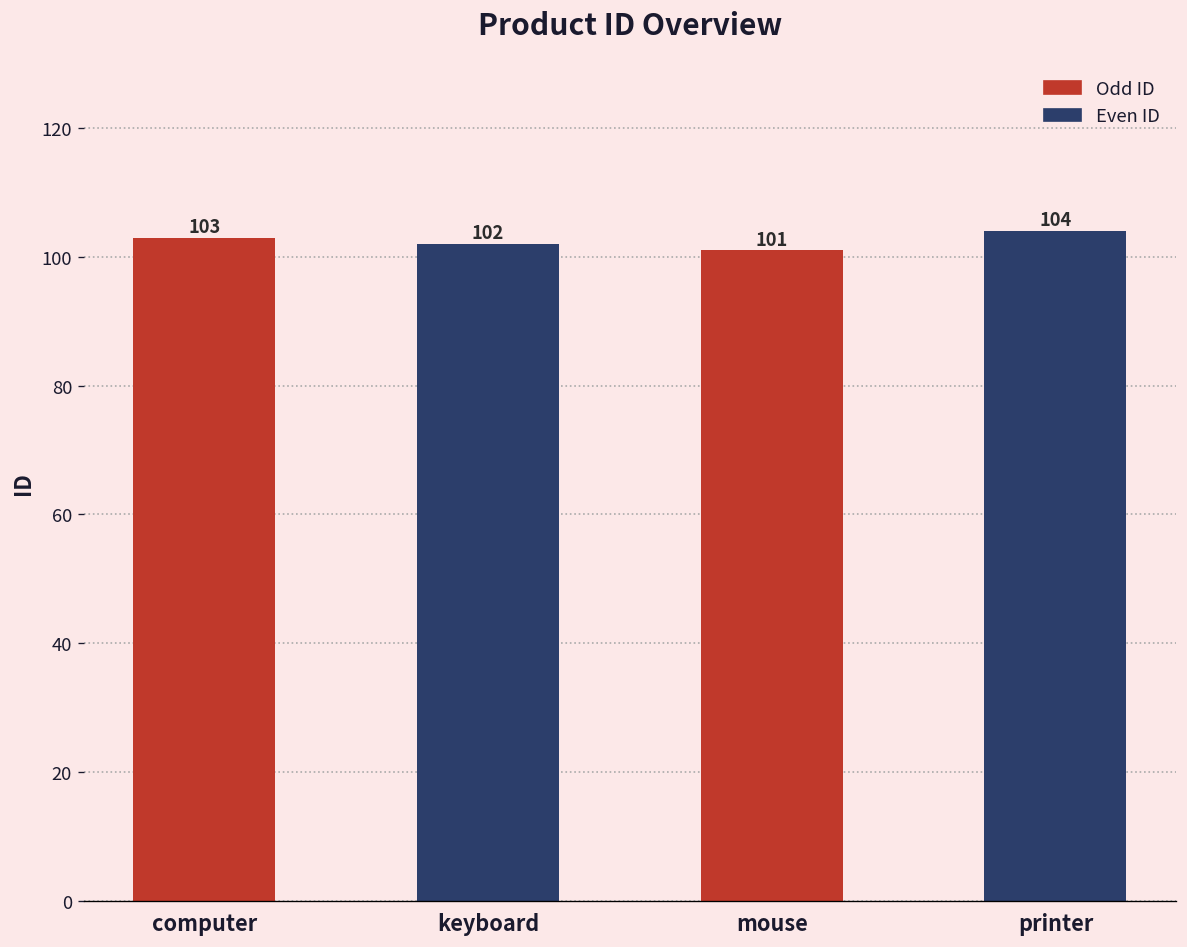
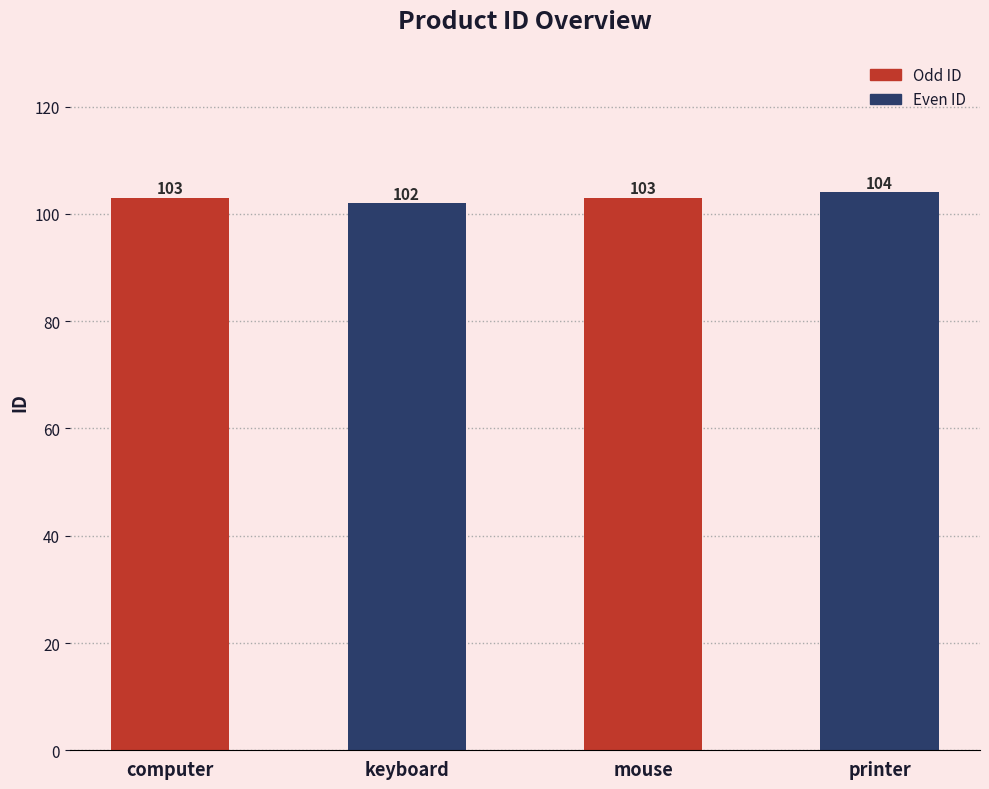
mouse: 101 -> 103
